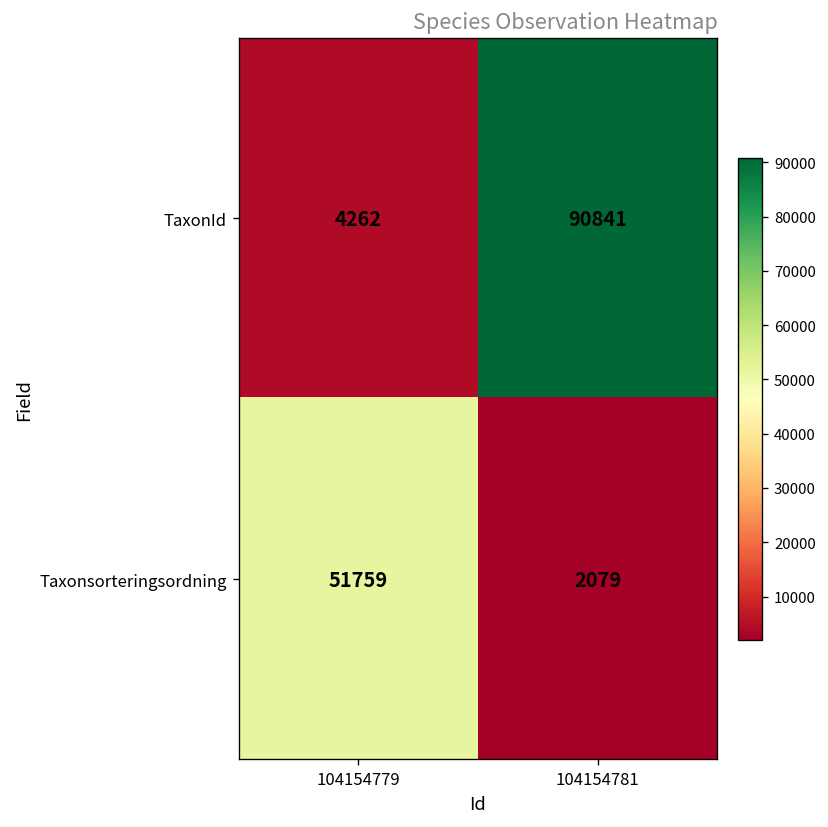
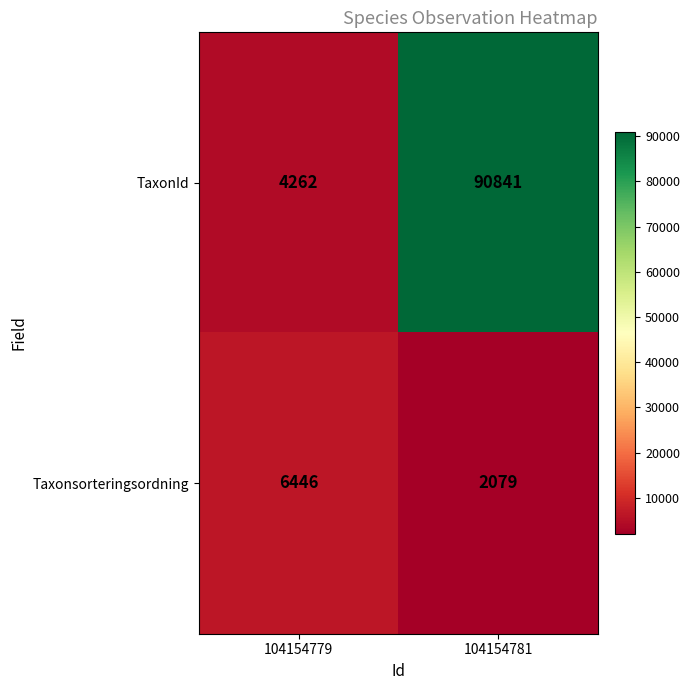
Taxonsorteringsordning, 104154779: 51759 -> 6446
